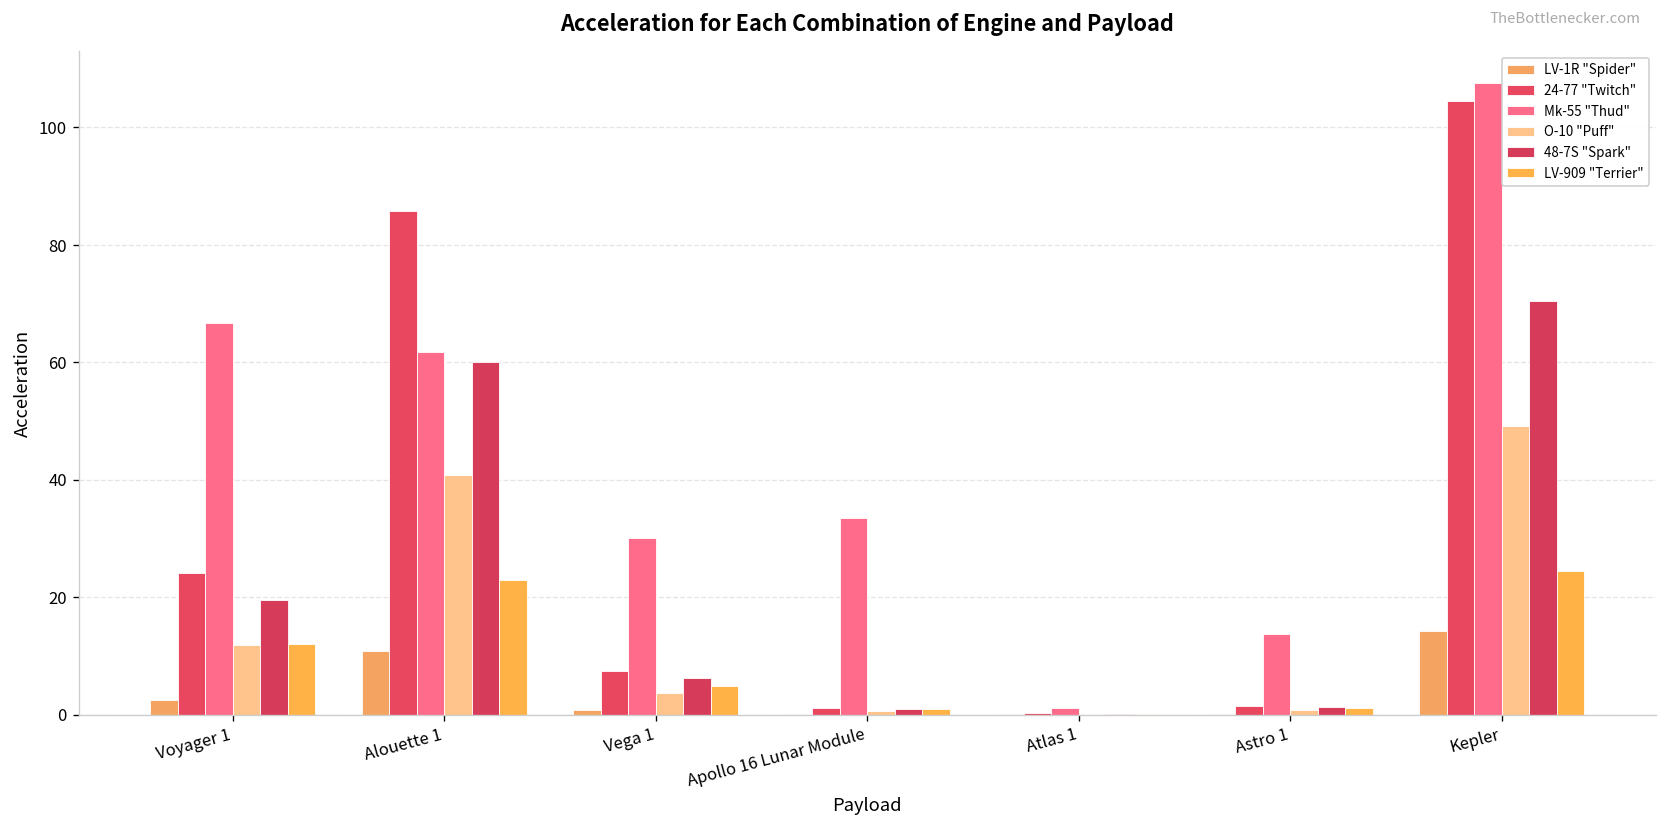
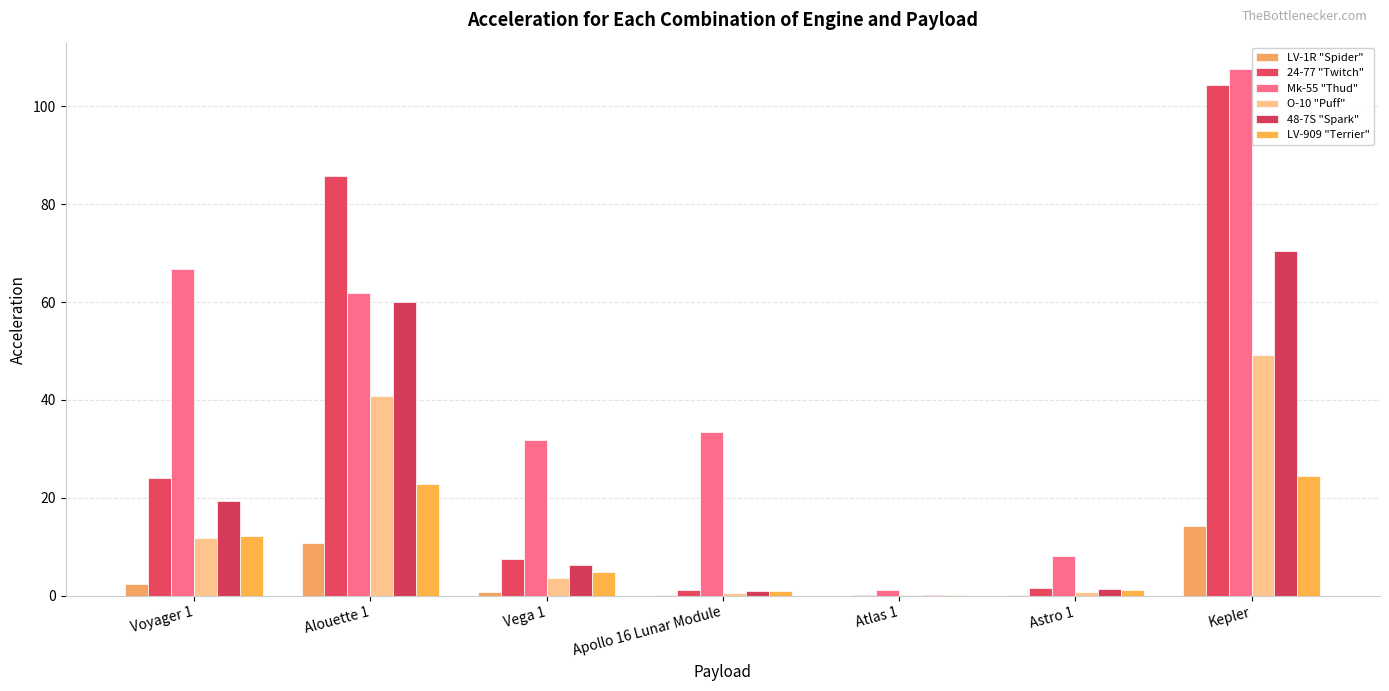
Mk-55 "Thud", Vega 1: 30 -> 32
Mk-55 "Thud", Astro 1: 14 -> 8
